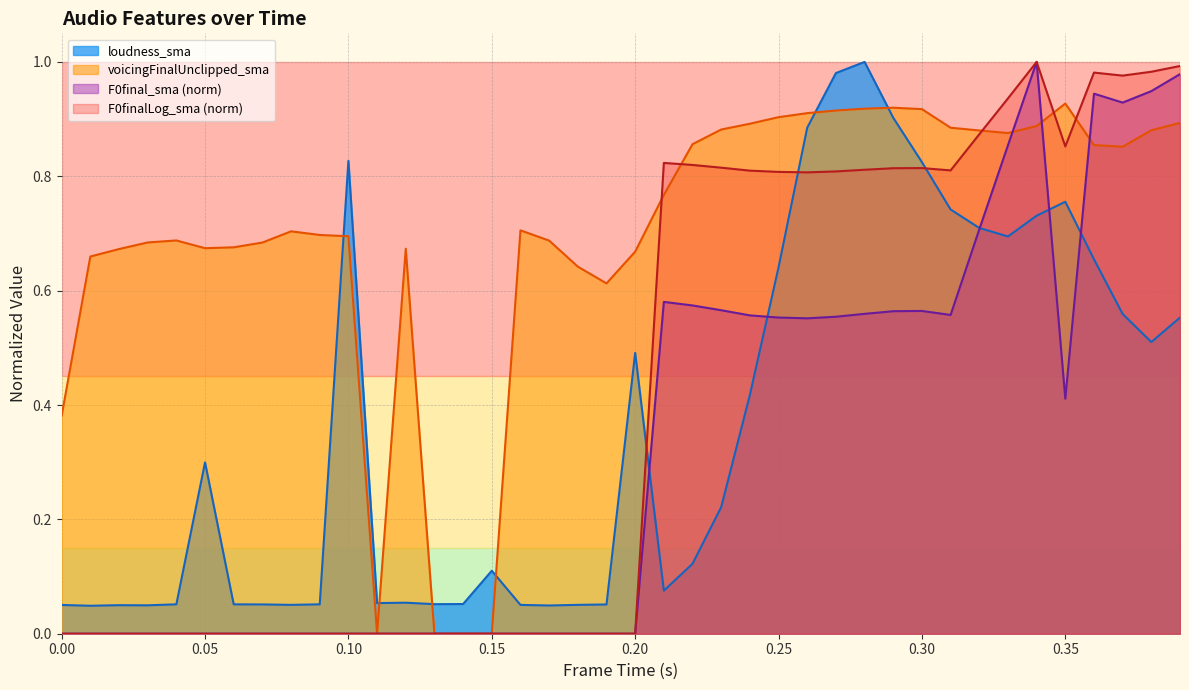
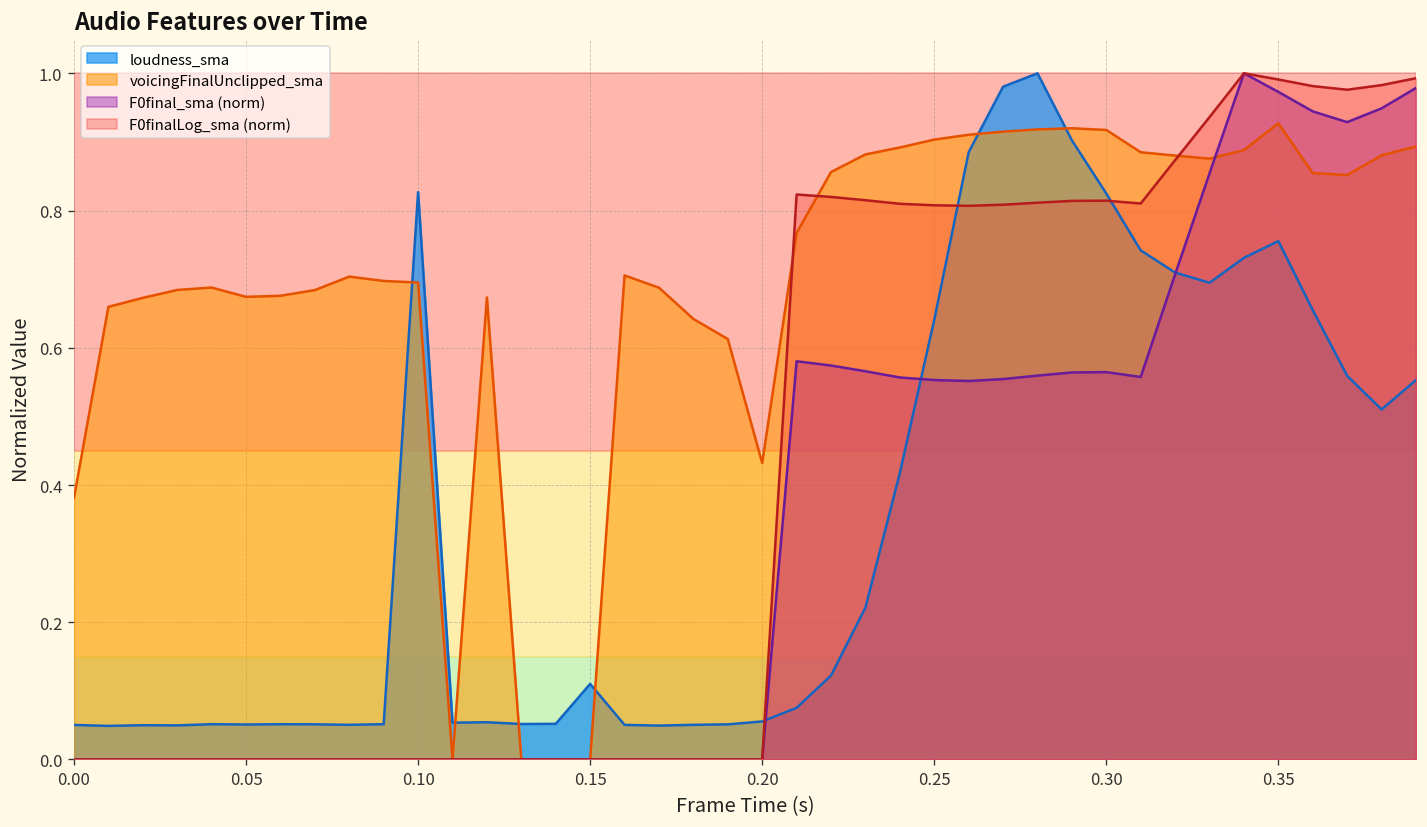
loudness_sma, 0.05: 0.30 -> 0.05
loudness_sma, 0.20: 0.49 -> 0.06
voicingFinalUnclipped_sma, 0.20: 0.67 -> 0.43
F0final_sma (norm), 0.35: 0.41 -> 0.97
F0finalLog_sma (norm), 0.35: 0.85 -> 0.99
